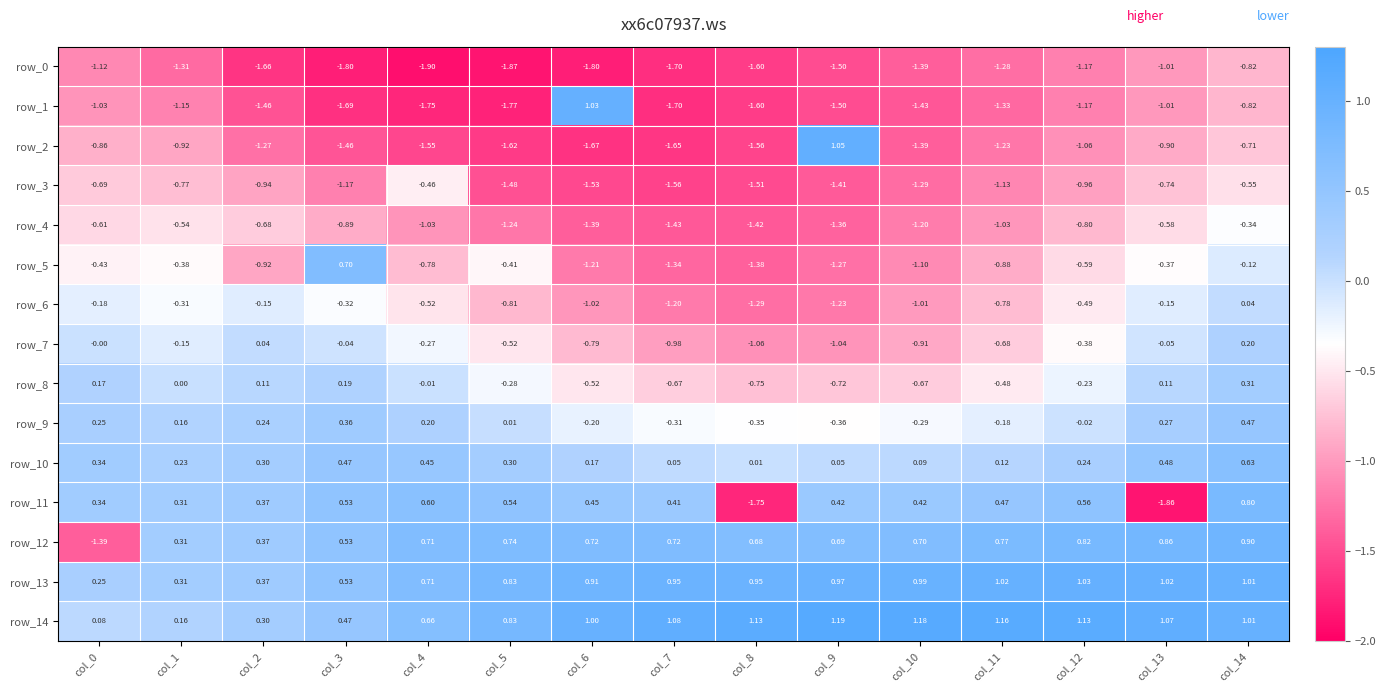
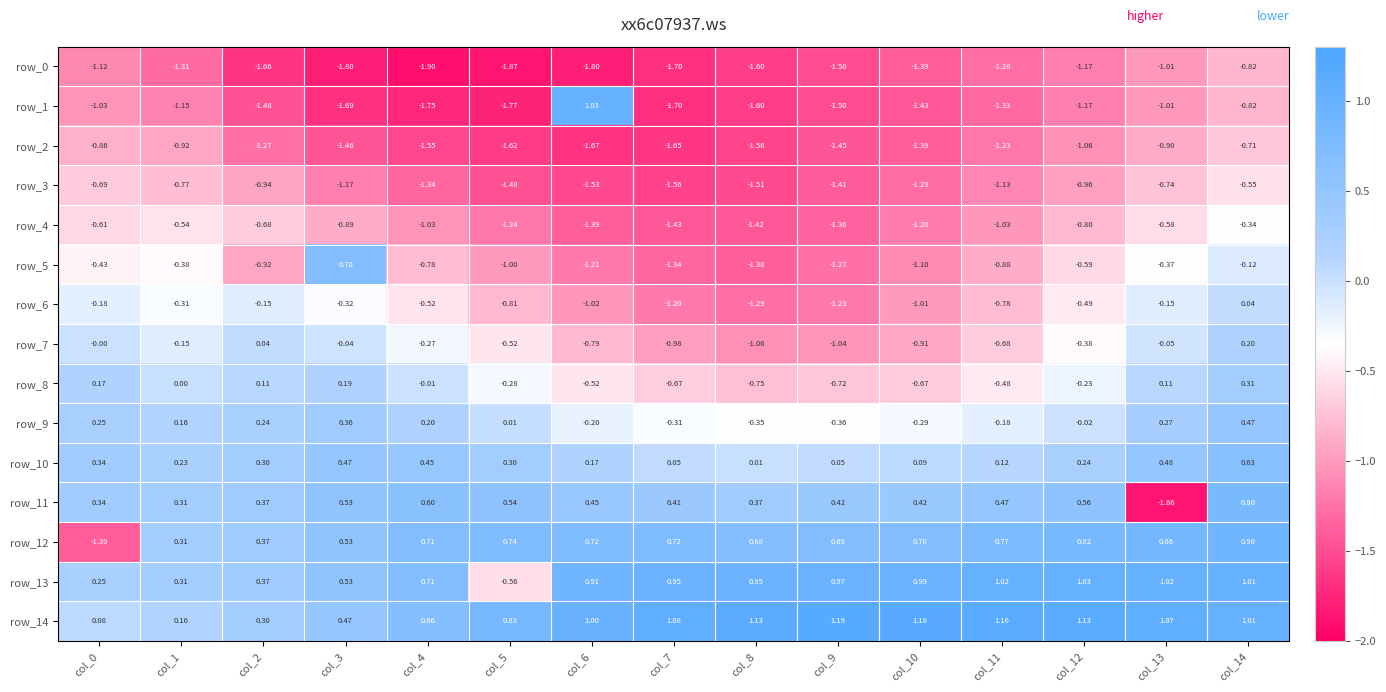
row_2, col_9: 1.05 -> -1.45
row_3, col_4: -0.46 -> -1.34
row_5, col_5: -0.41 -> -1.00
row_11, col_8: -1.75 -> 0.37
row_13, col_5: 0.83 -> -0.56
